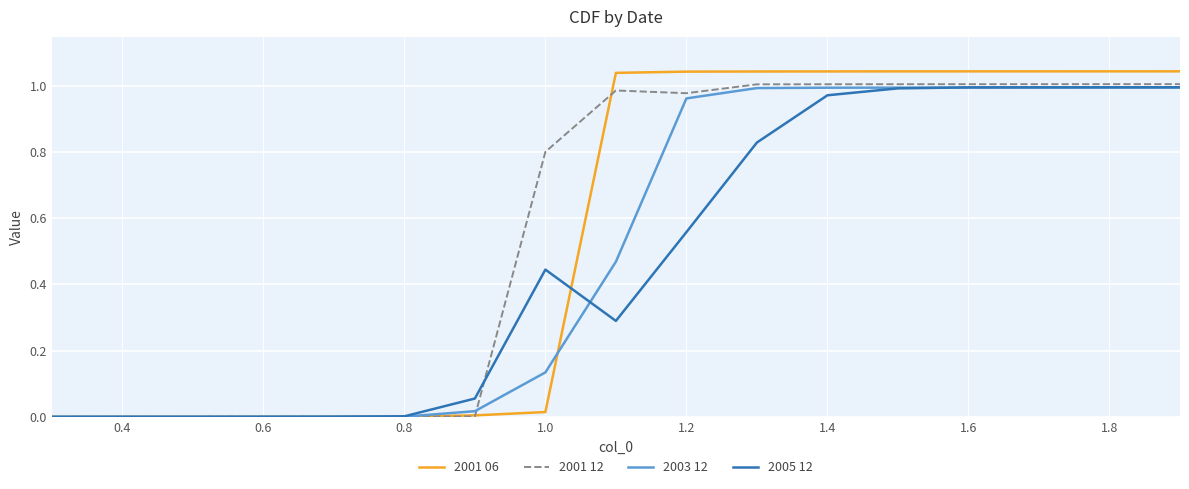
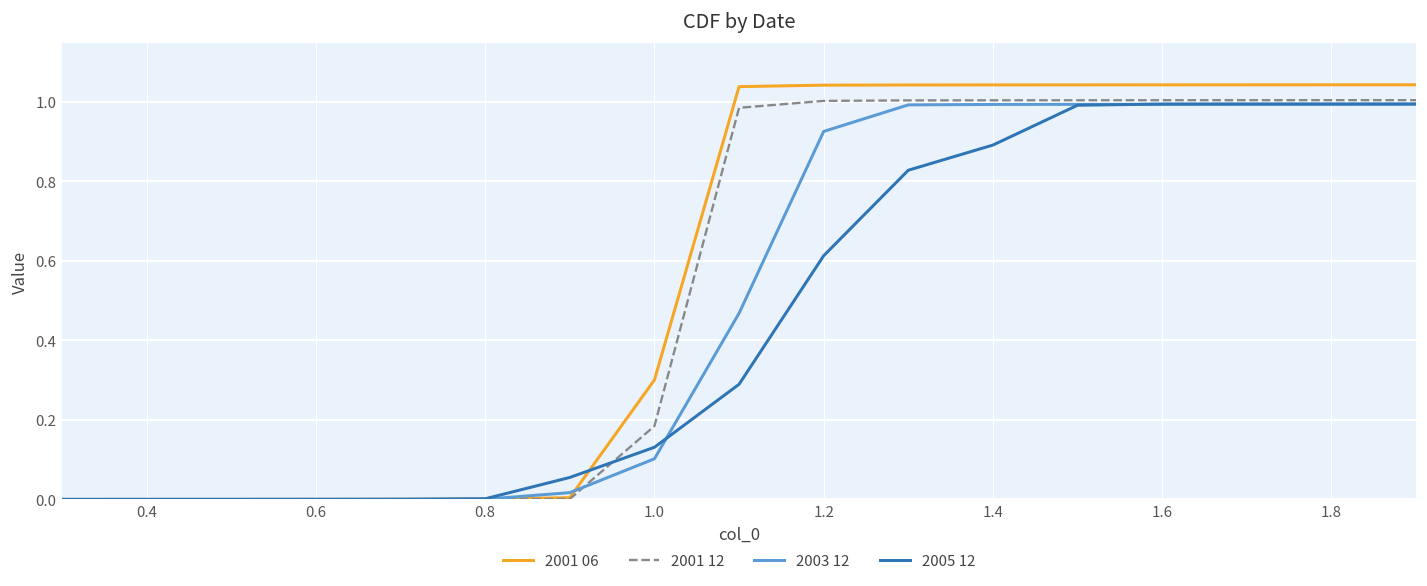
2001 06, 1.0: 0.01 -> 0.30
2001 12, 1.0: 0.80 -> 0.18
2003 12, 1.0: 0.13 -> 0.10
2005 12, 1.0: 0.44 -> 0.13
2001 12, 1.2: 0.98 -> 1.00
2003 12, 1.2: 0.96 -> 0.93
2005 12, 1.2: 0.56 -> 0.61
2005 12, 1.4: 0.97 -> 0.89
